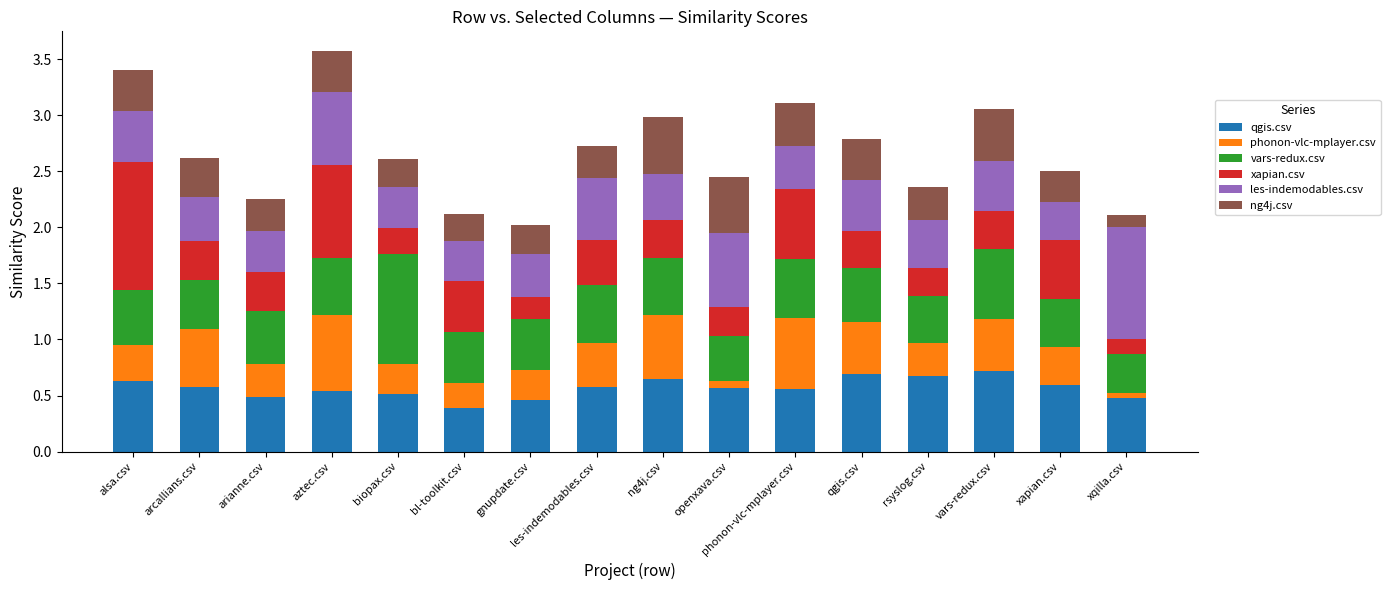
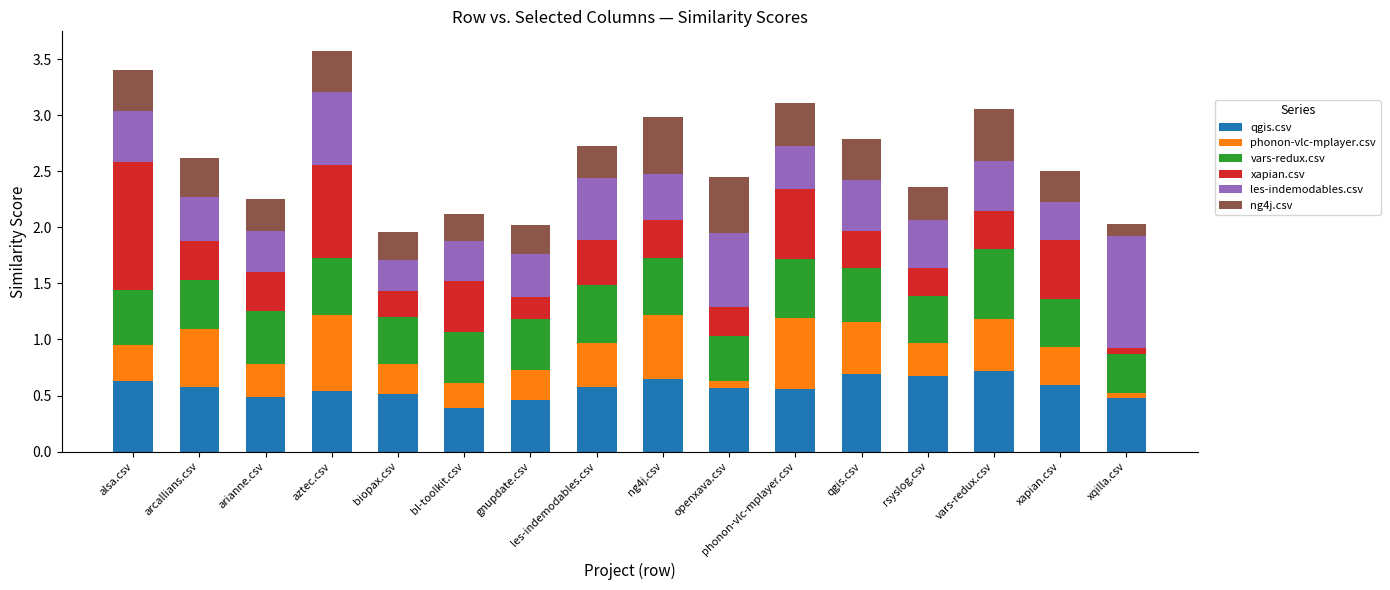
vars-redux.csv, biopax.csv: 0.98 -> 0.42
les-indemodables.csv, biopax.csv: 0.37 -> 0.28
xapian.csv, xqilla.csv: 0.13 -> 0.05
